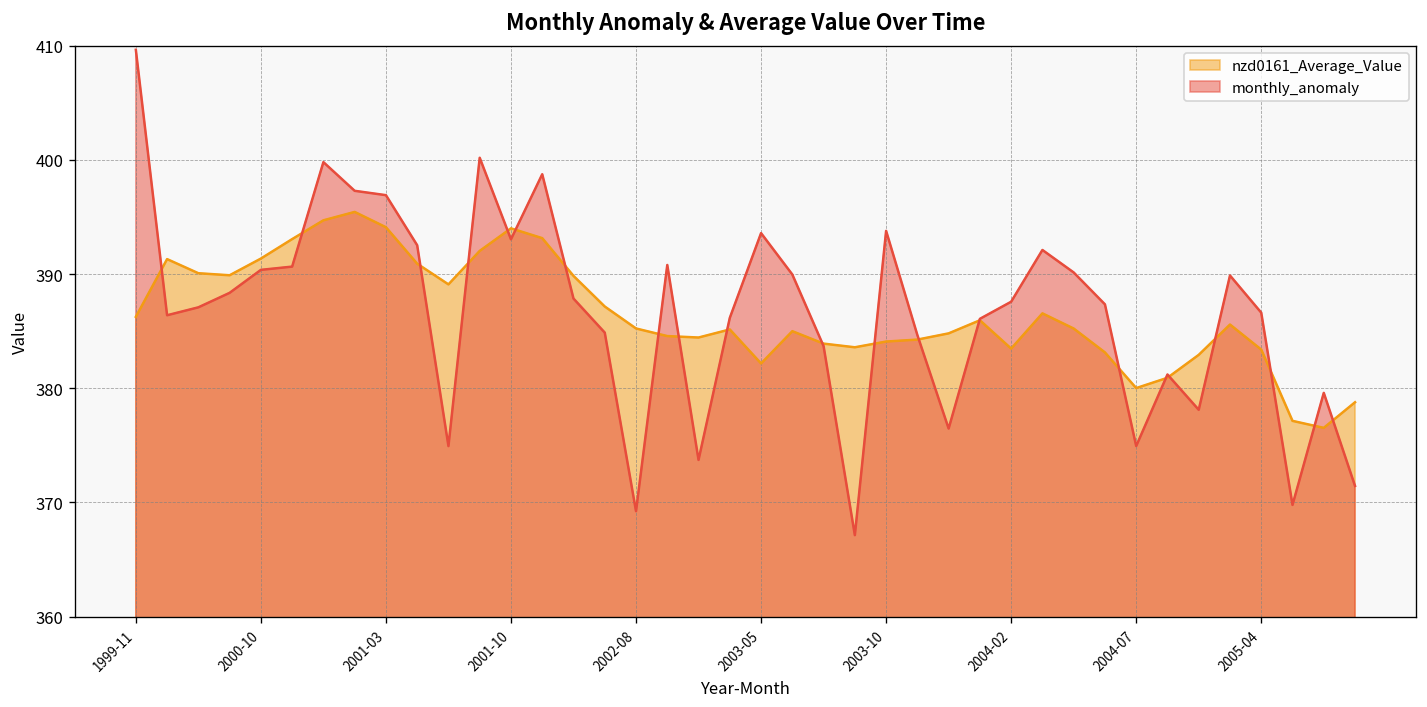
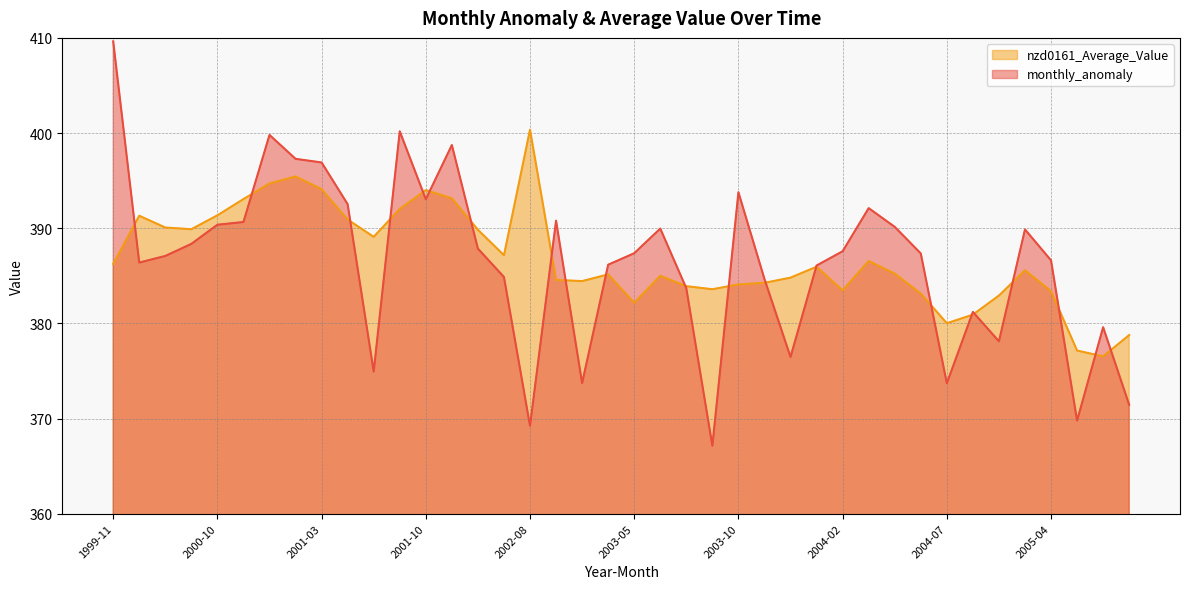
nzd0161_Average_Value, 2002-08: 385 -> 400
monthly_anomaly, 2003-05: 394 -> 387
monthly_anomaly, 2004-07: 375 -> 374
